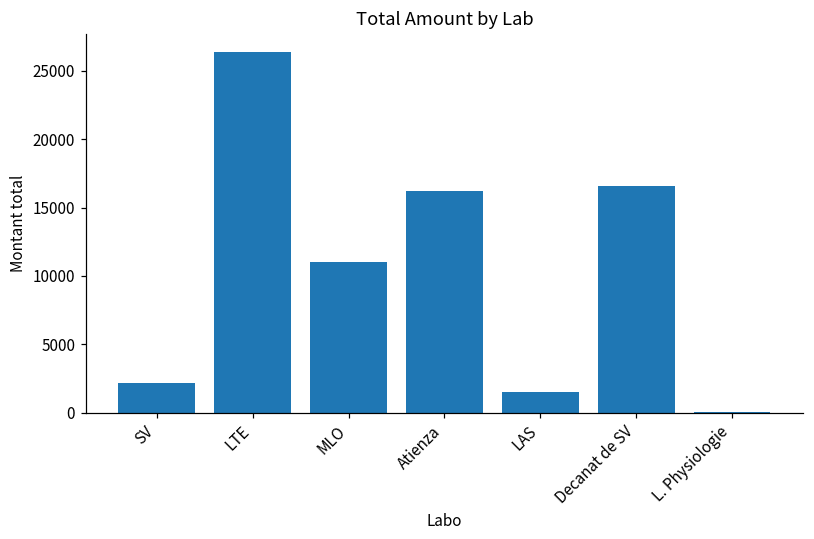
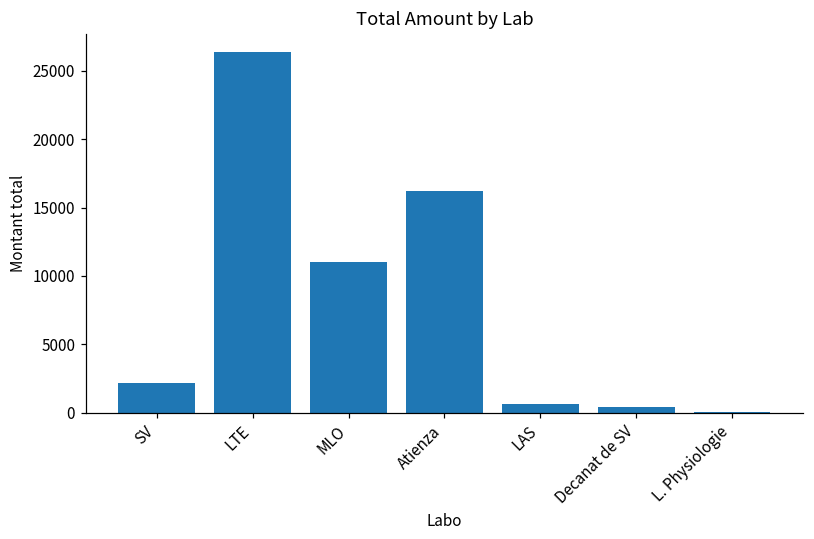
LAS: 1500 -> 700
Decanat de SV: 16600 -> 400
